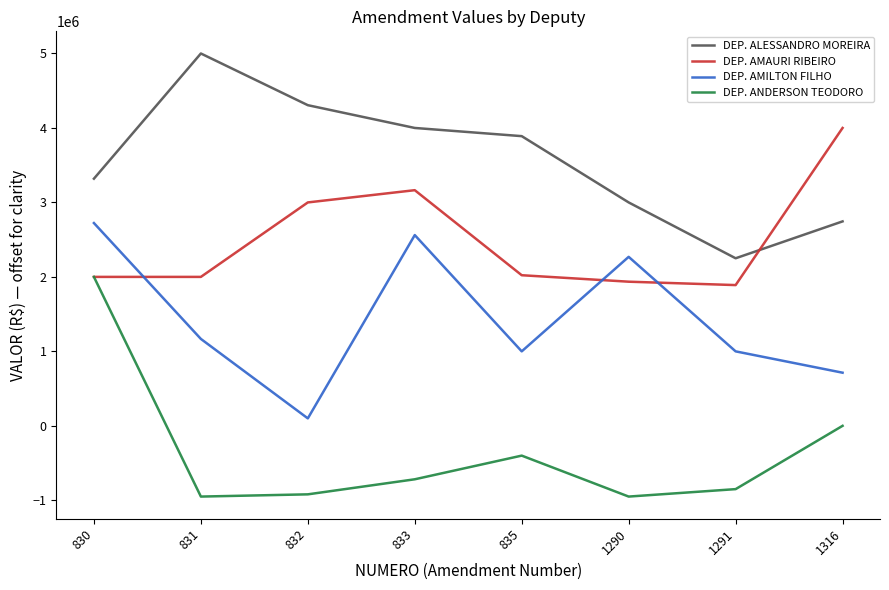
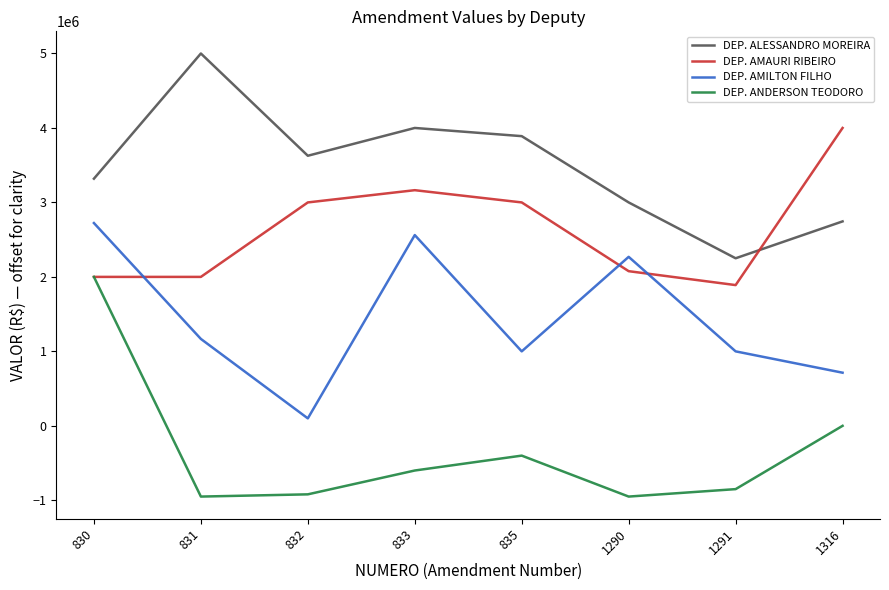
DEP. ALESSANDRO MOREIRA, 832: 4300000 -> 3600000
DEP. ANDERSON TEODORO, 833: -700000 -> -600000
DEP. AMAURI RIBEIRO, 835: 2000000 -> 3000000
DEP. AMAURI RIBEIRO, 1290: 1900000 -> 2100000
